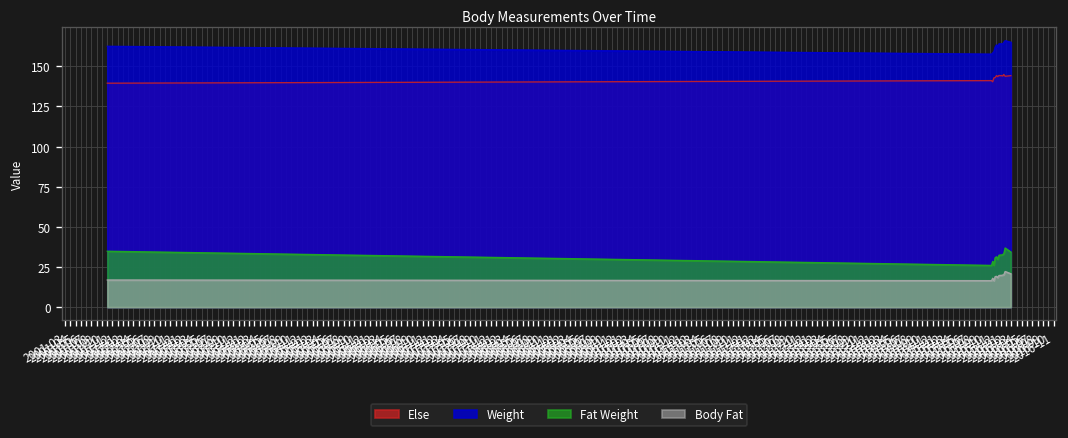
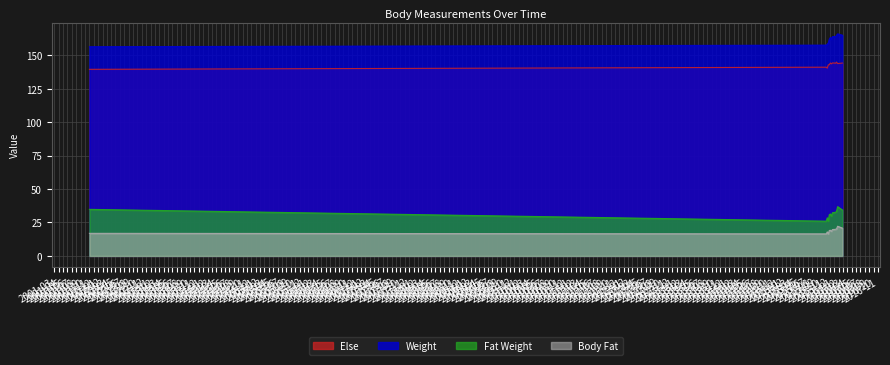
Weight, 2001-11: 163 -> 156
